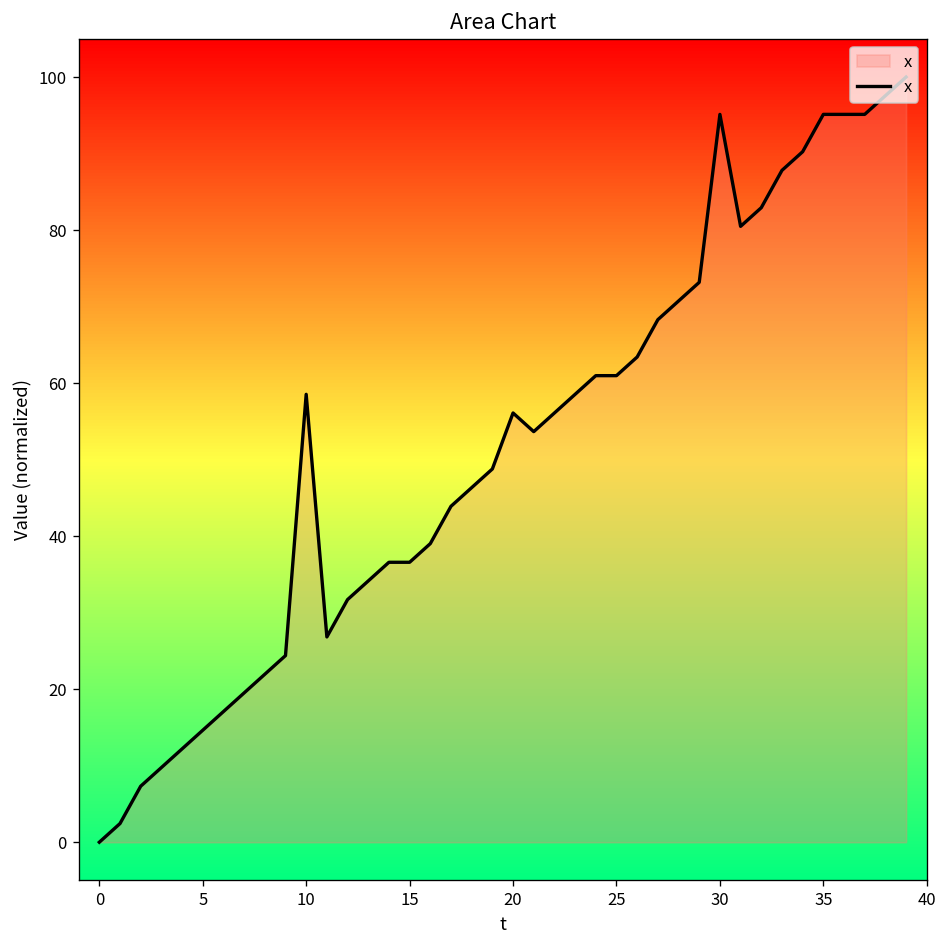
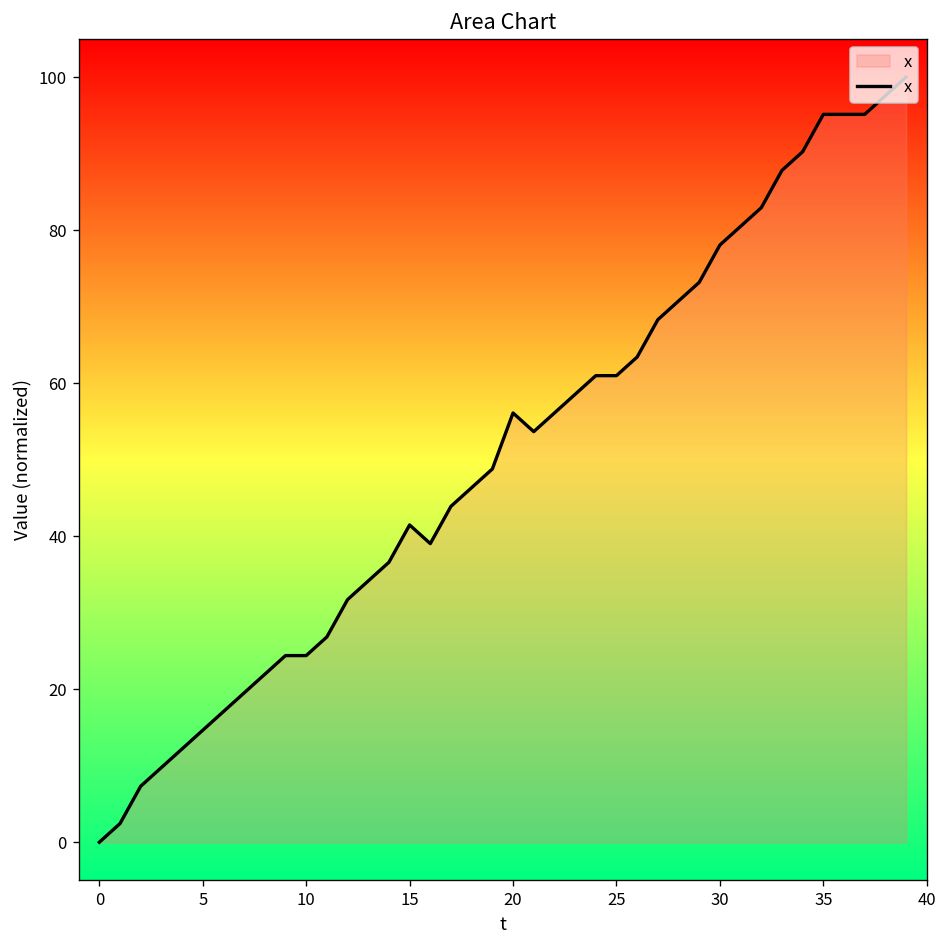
10: 59 -> 24
15: 37 -> 41
30: 95 -> 78
